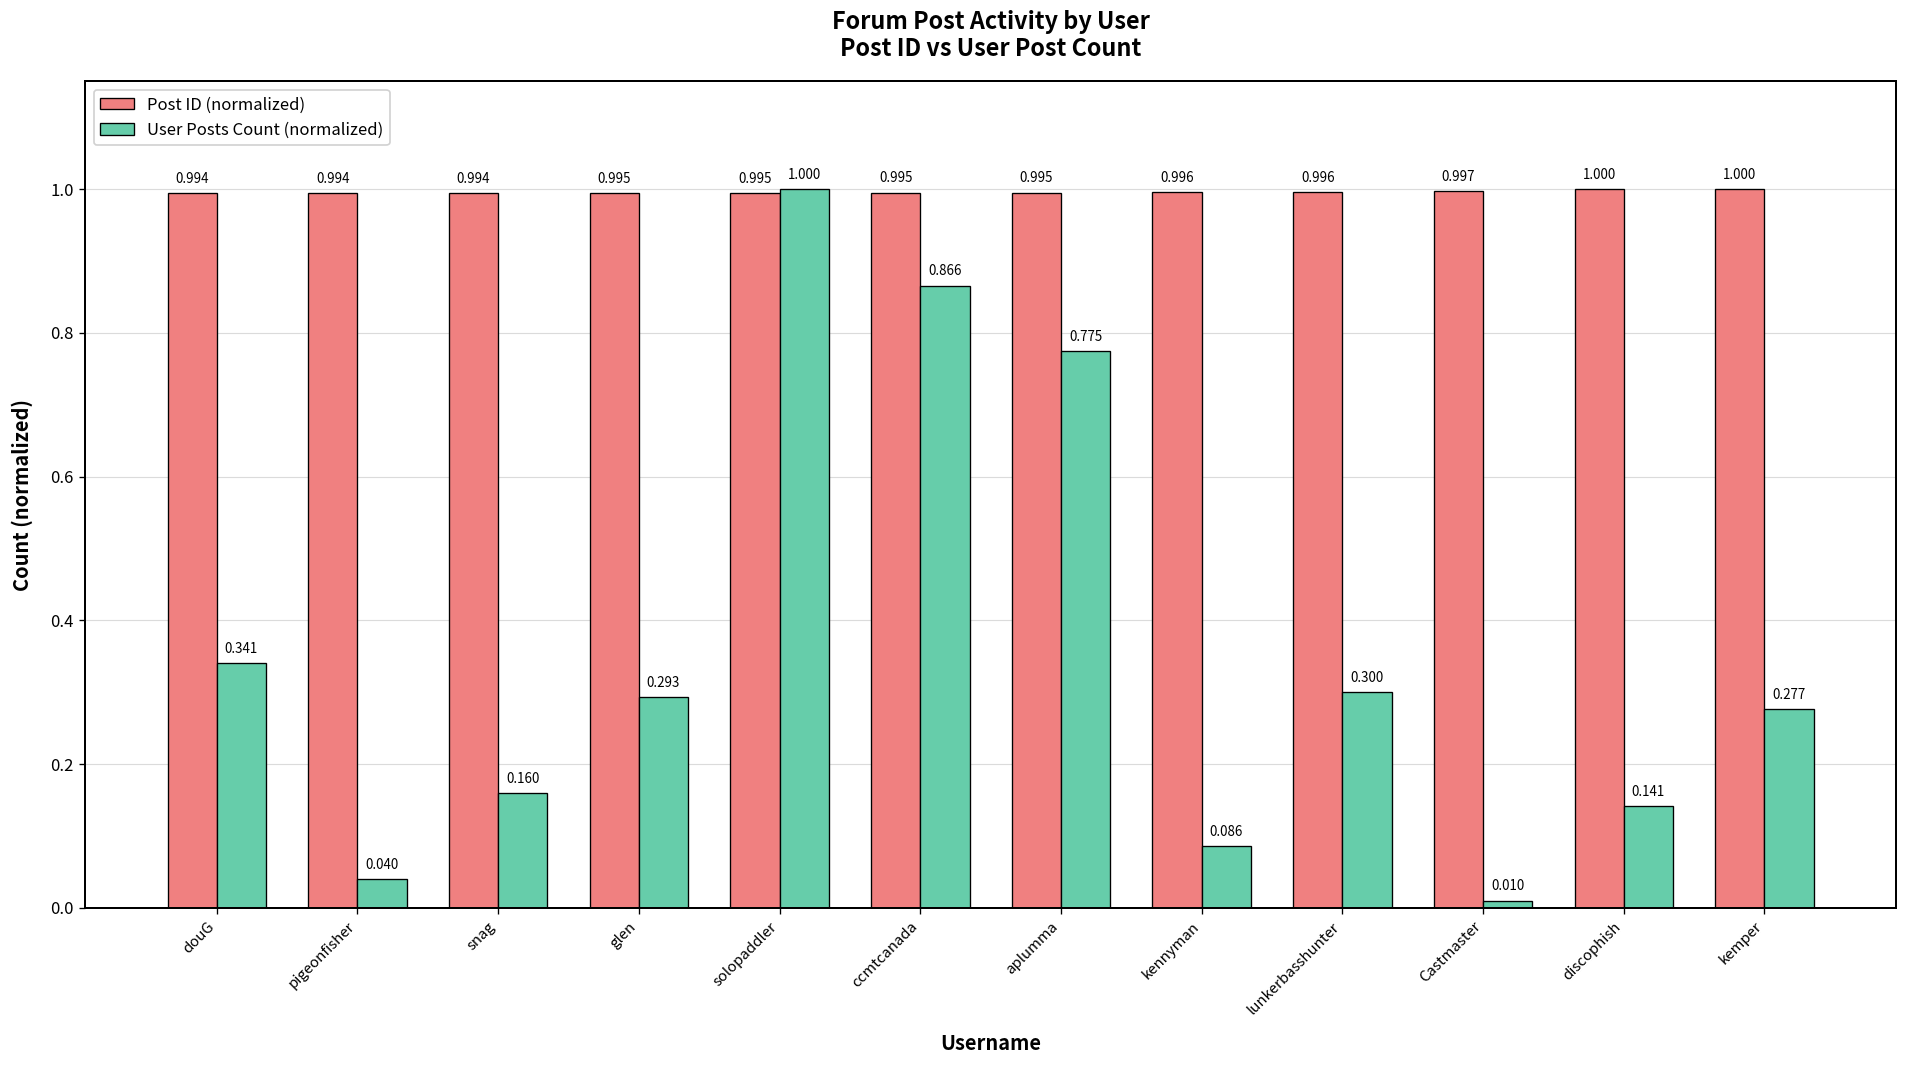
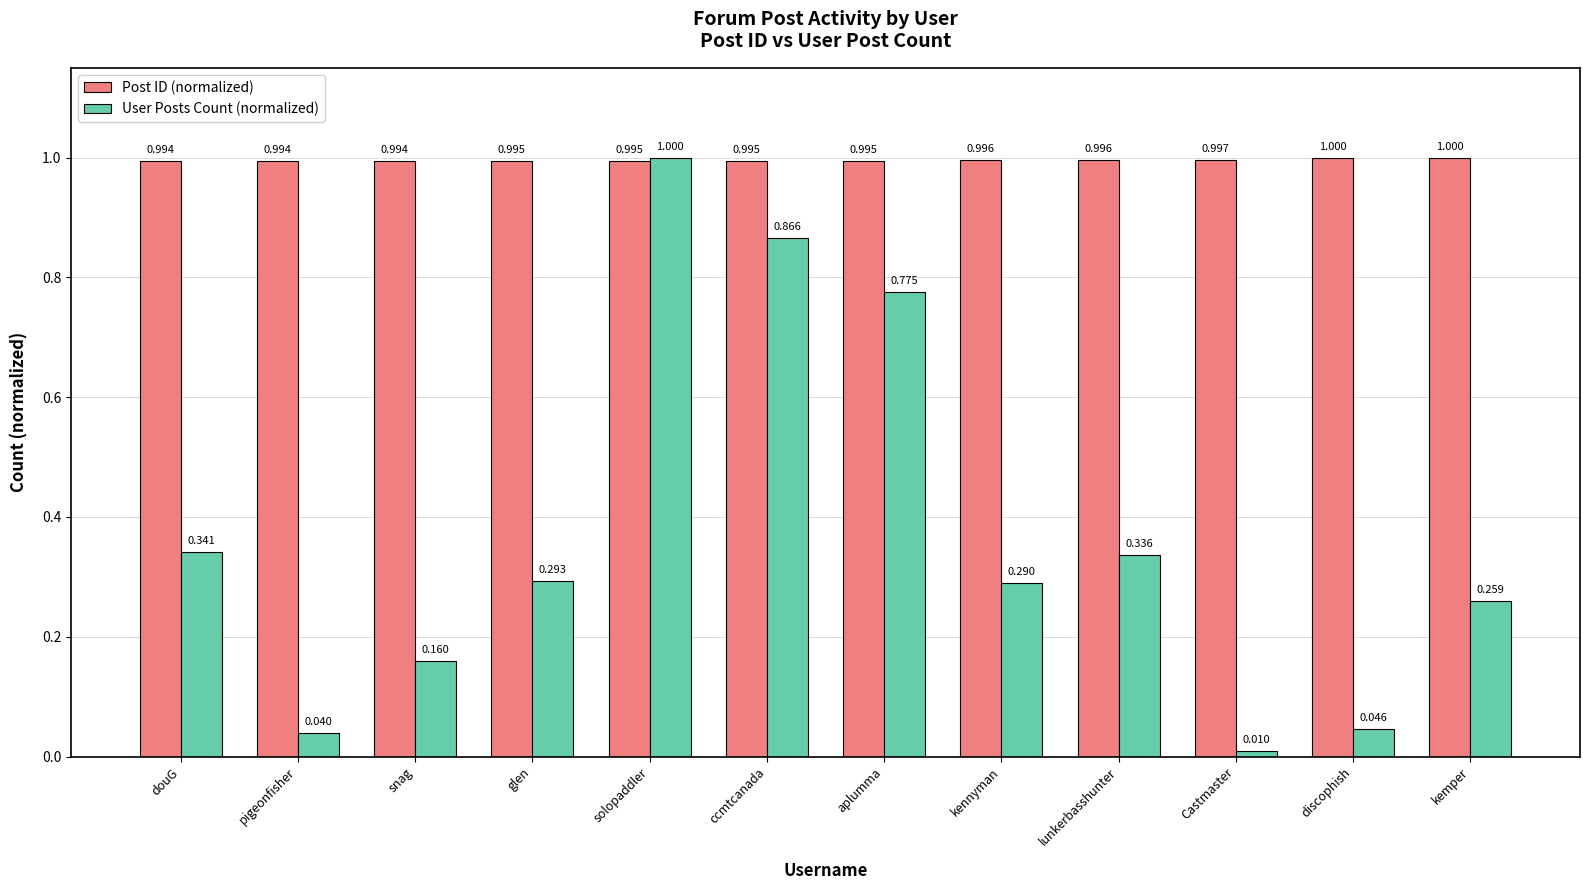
User Posts Count (normalized), kennyman: 0.086 -> 0.290
User Posts Count (normalized), lunkerbasshunter: 0.300 -> 0.336
User Posts Count (normalized), discophish: 0.141 -> 0.046
User Posts Count (normalized), kemper: 0.277 -> 0.259
